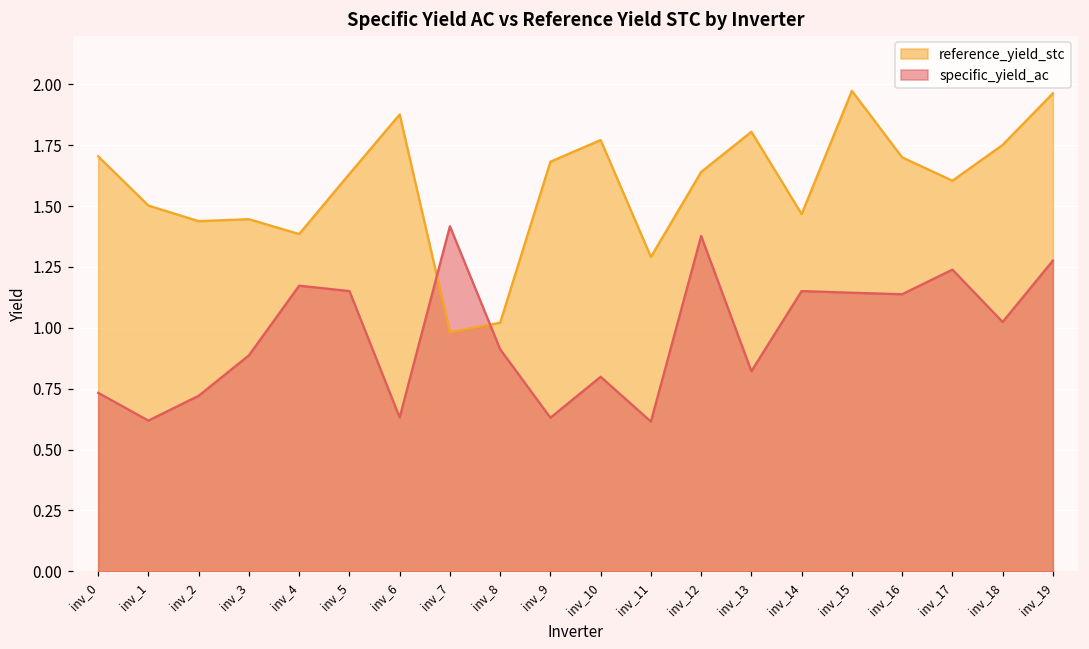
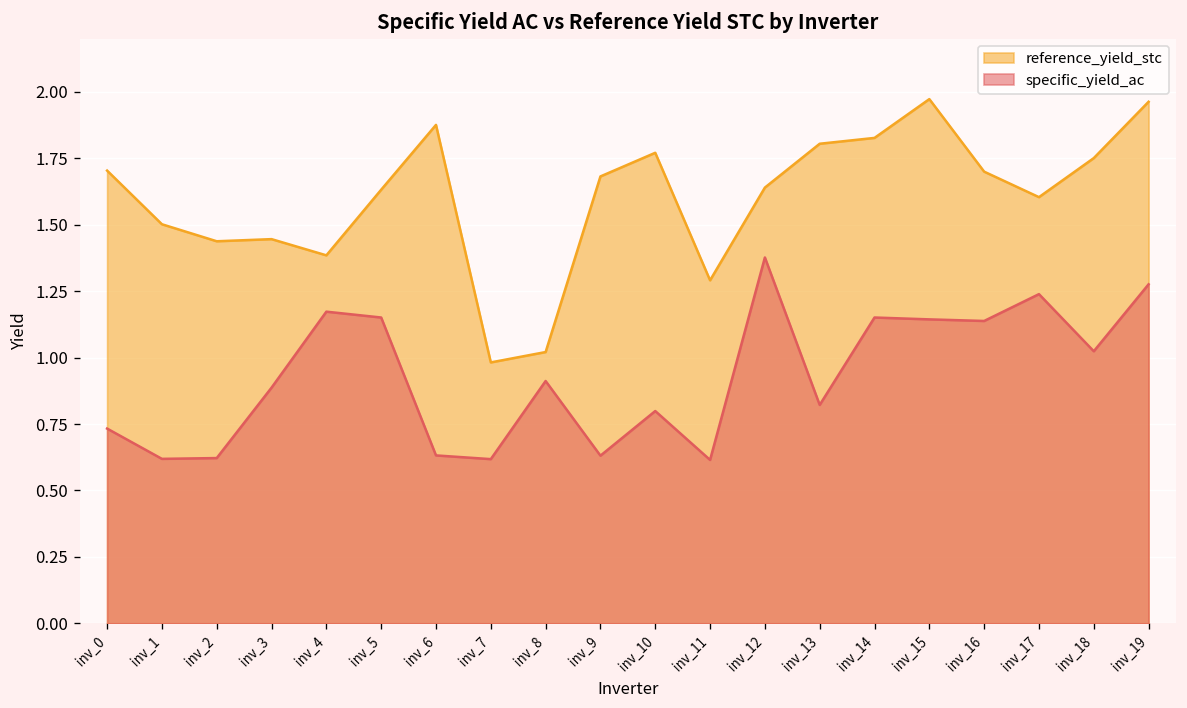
specific_yield_ac, inv_2: 0.72 -> 0.62
specific_yield_ac, inv_7: 1.42 -> 0.62
reference_yield_stc, inv_14: 1.47 -> 1.83
